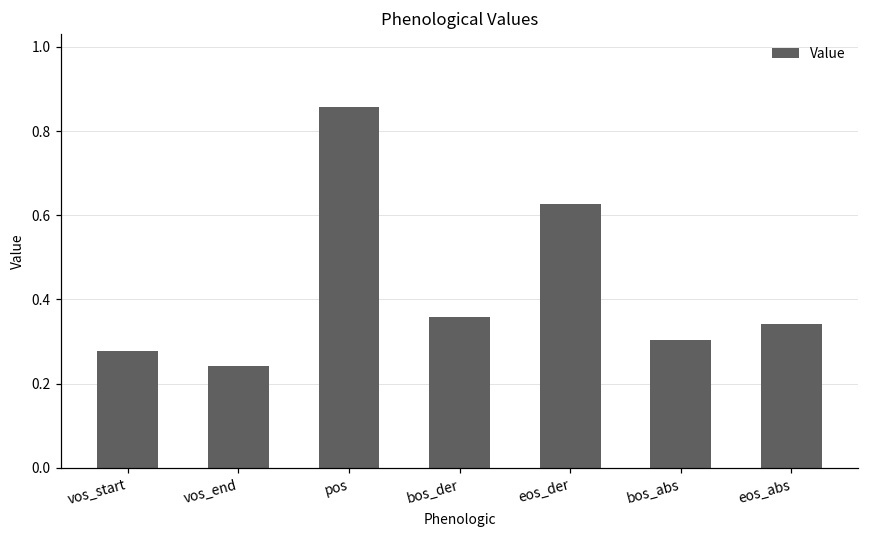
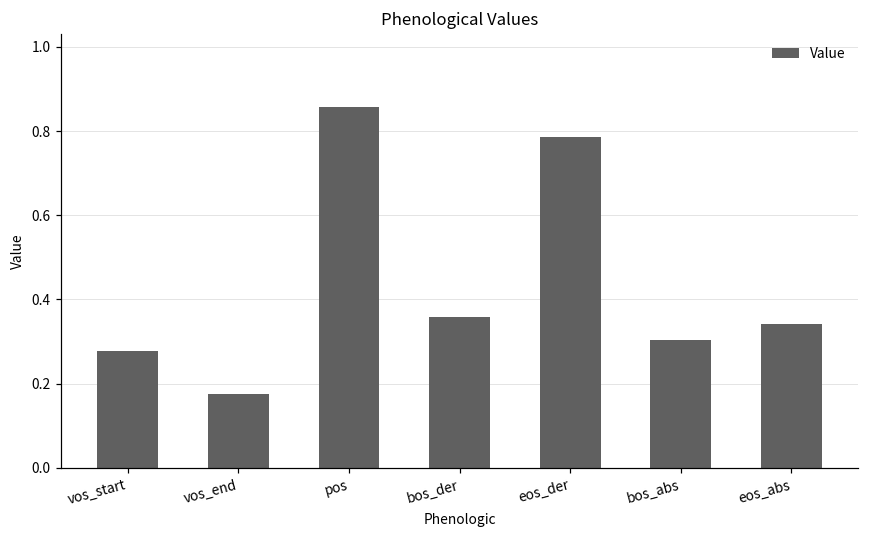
vos_end: 0.24 -> 0.18
eos_der: 0.63 -> 0.79
